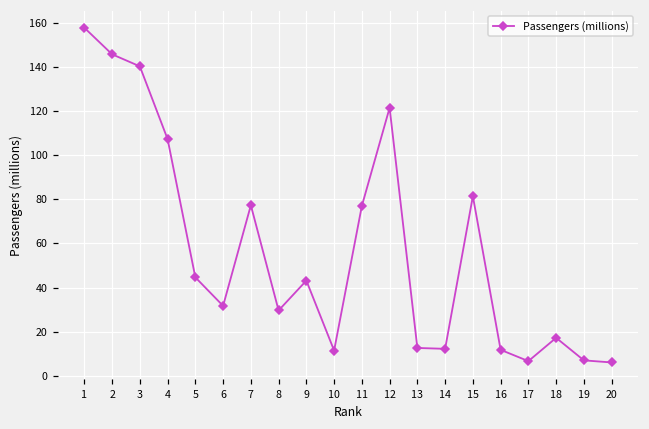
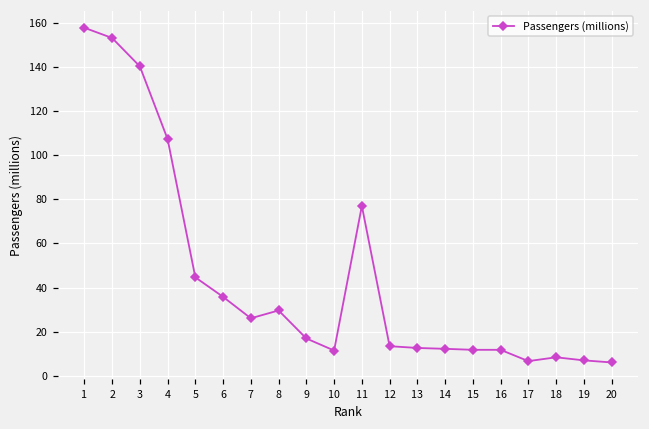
2: 146 -> 153
6: 32 -> 36
7: 77 -> 26
9: 43 -> 17
12: 121 -> 13
15: 81 -> 12
18: 17 -> 8
